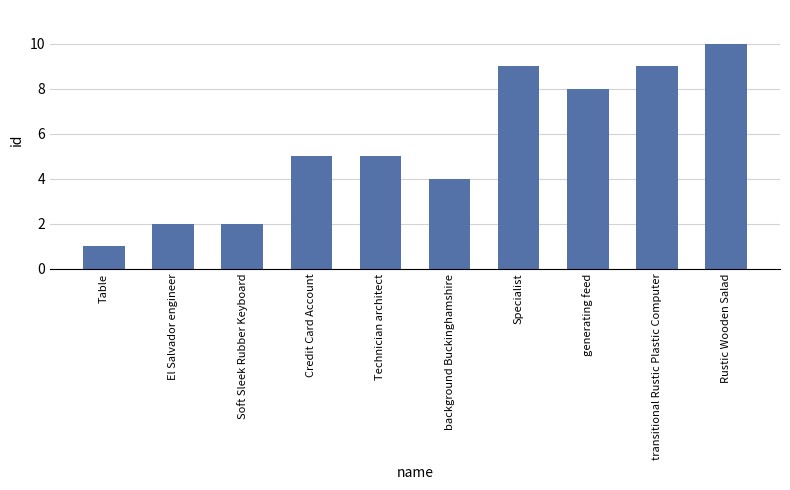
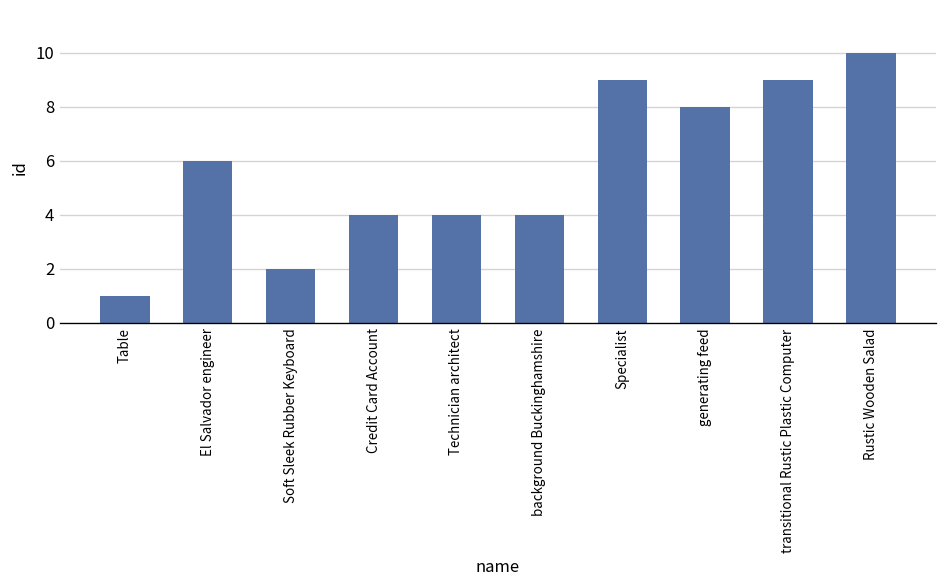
El Salvador engineer: 2 -> 6
Credit Card Account: 5 -> 4
Technician architect: 5 -> 4
